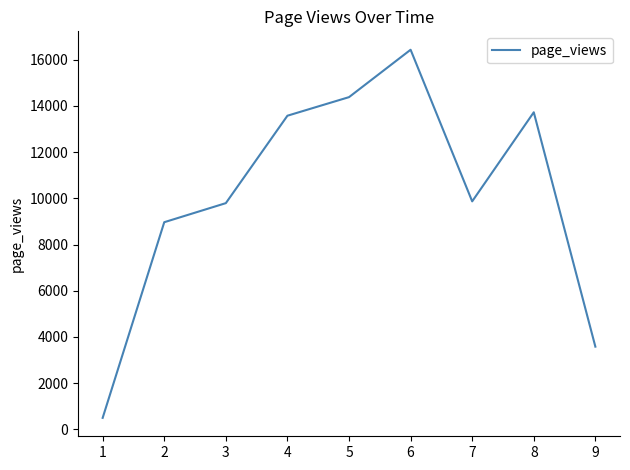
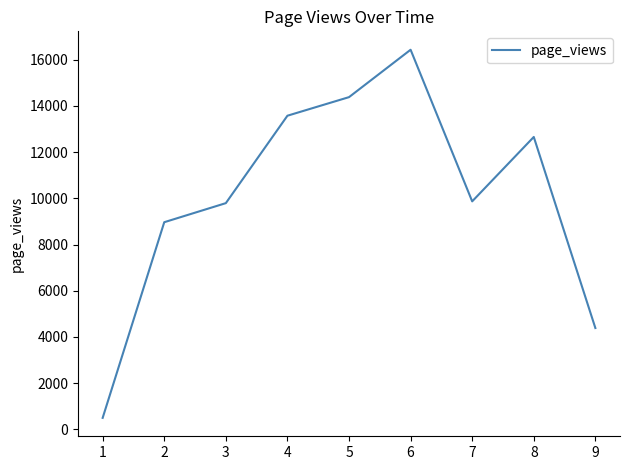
8: 13700 -> 12700
9: 3600 -> 4400
